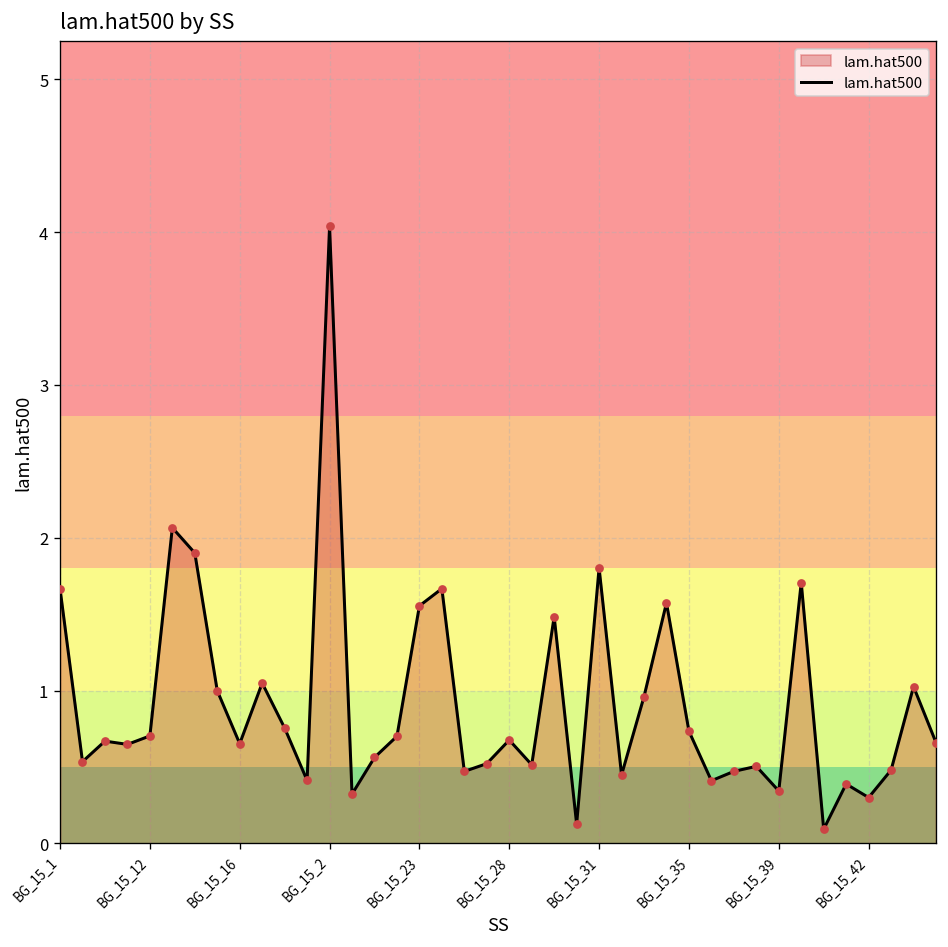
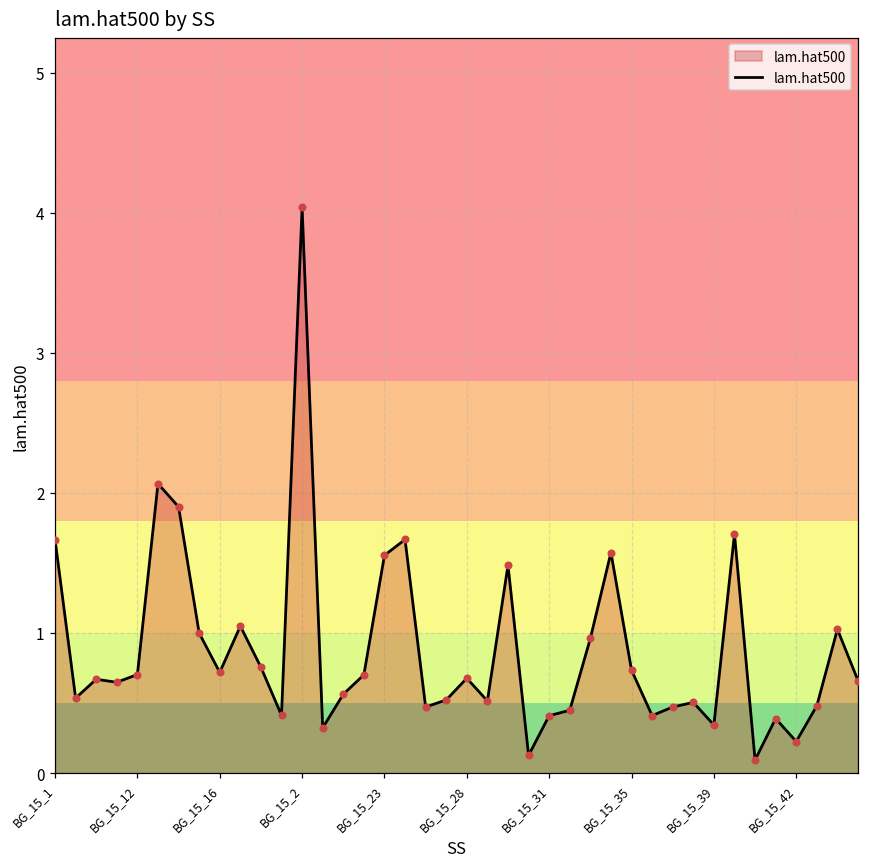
BG_15_16: 0.65 -> 0.72
BG_15_31: 1.80 -> 0.41
BG_15_42: 0.30 -> 0.23
